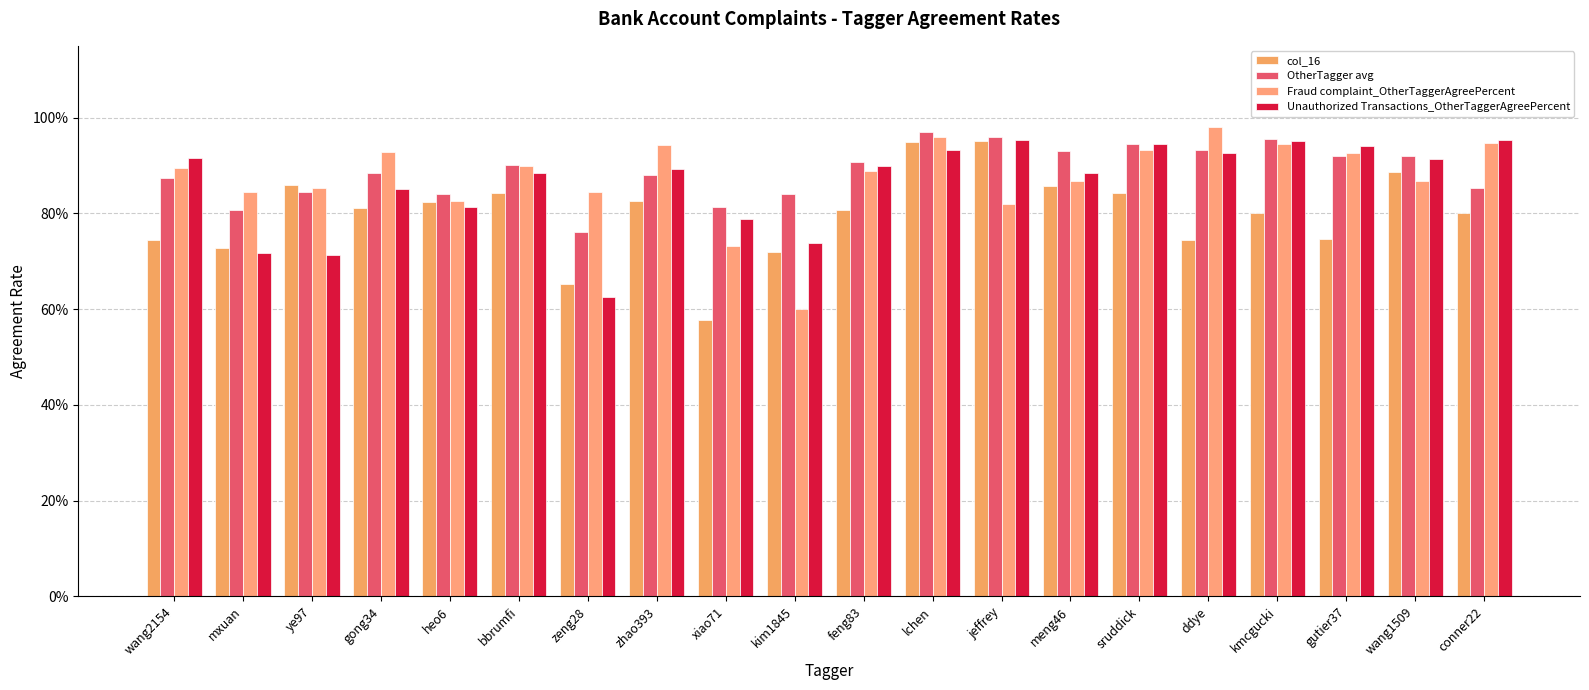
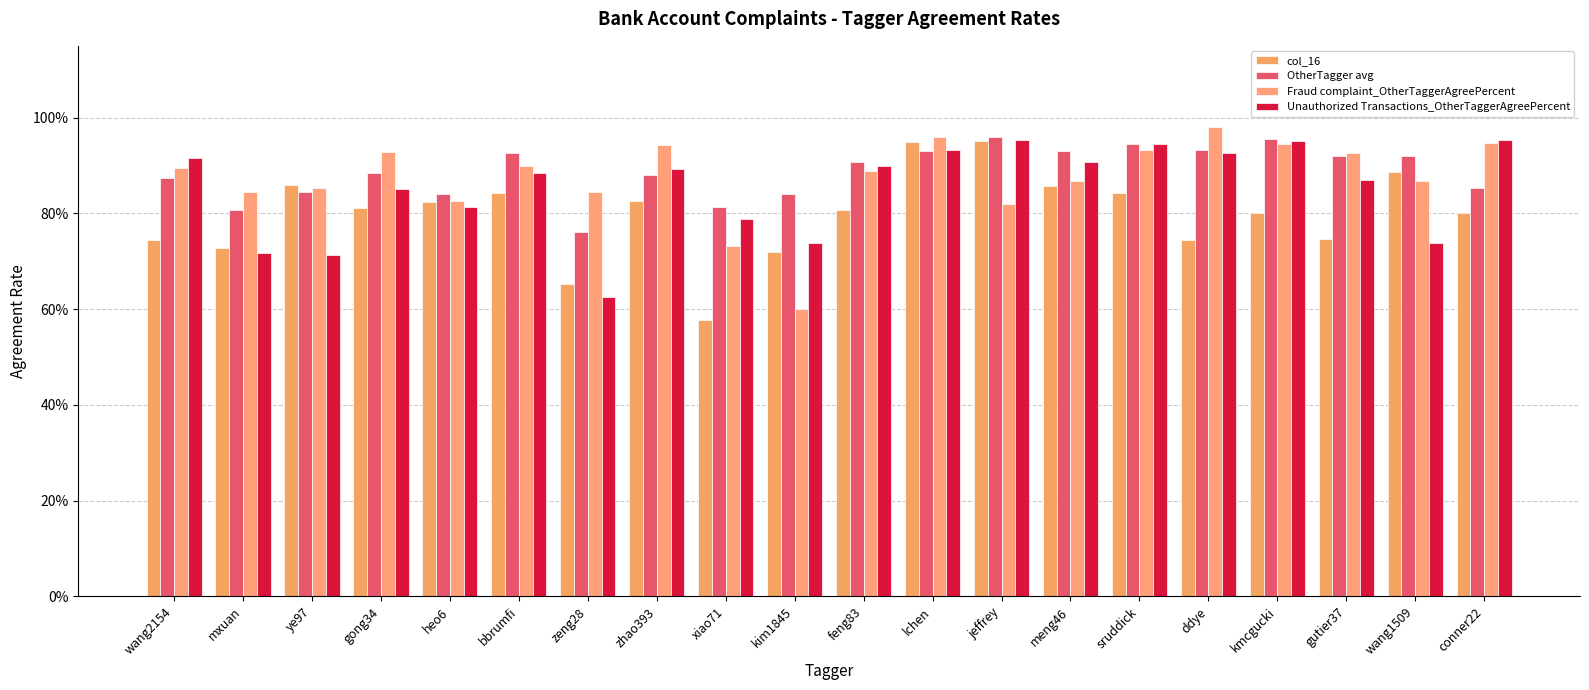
OtherTagger avg, bbrumfi: 90% -> 93%
OtherTagger avg, lchen: 97% -> 93%
Unauthorized Transactions_OtherTaggerAgreePercent, meng46: 88% -> 91%
Unauthorized Transactions_OtherTaggerAgreePercent, gutier37: 94% -> 87%
Unauthorized Transactions_OtherTaggerAgreePercent, wang1509: 91% -> 74%
